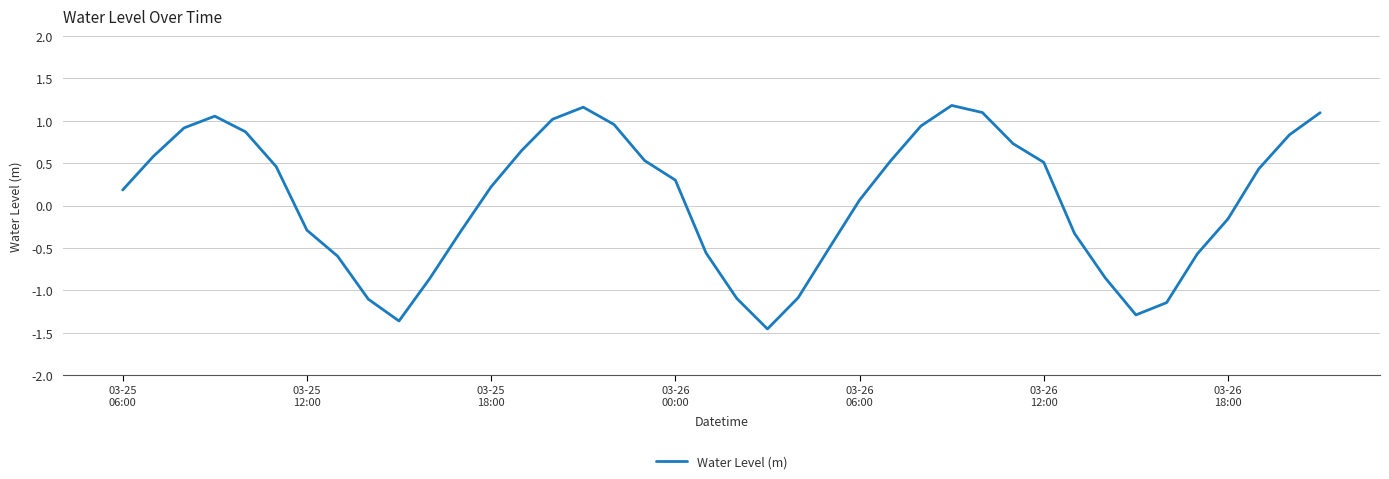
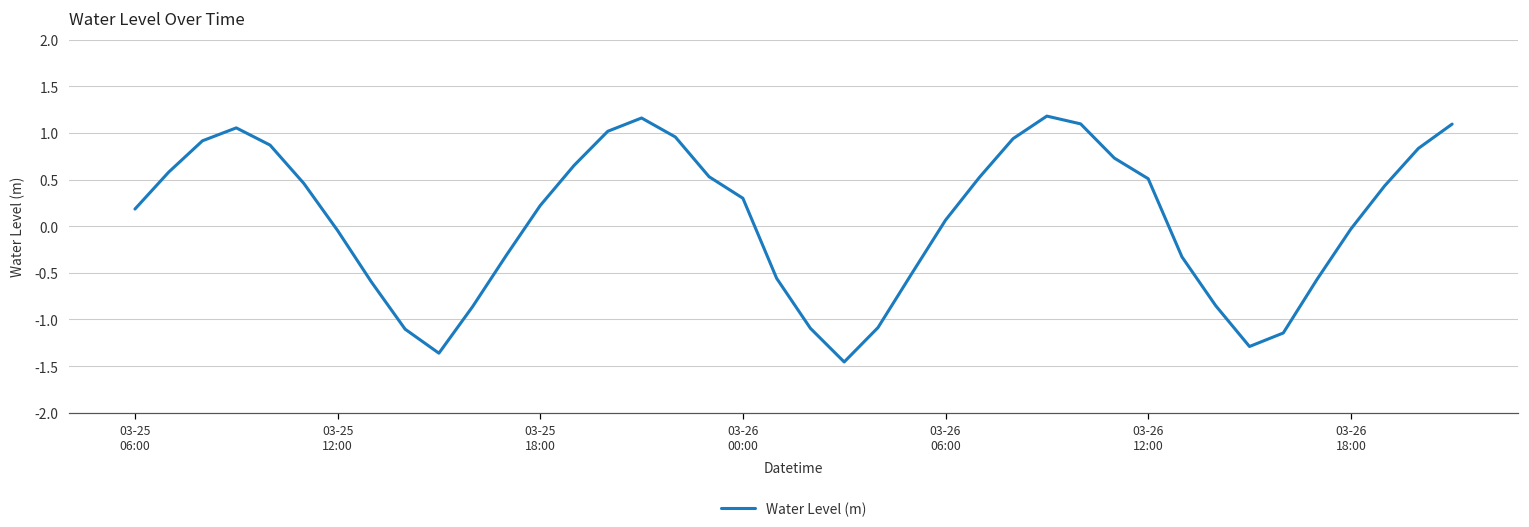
03-25 12:00: -0.3 -> 0.0
03-26 18:00: -0.2 -> 0.0
